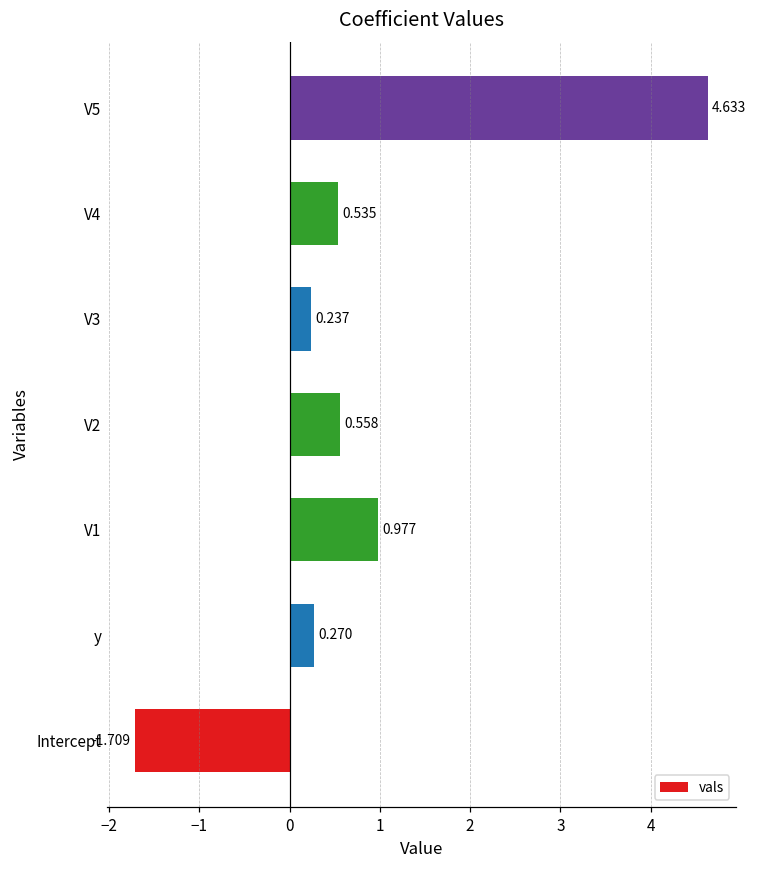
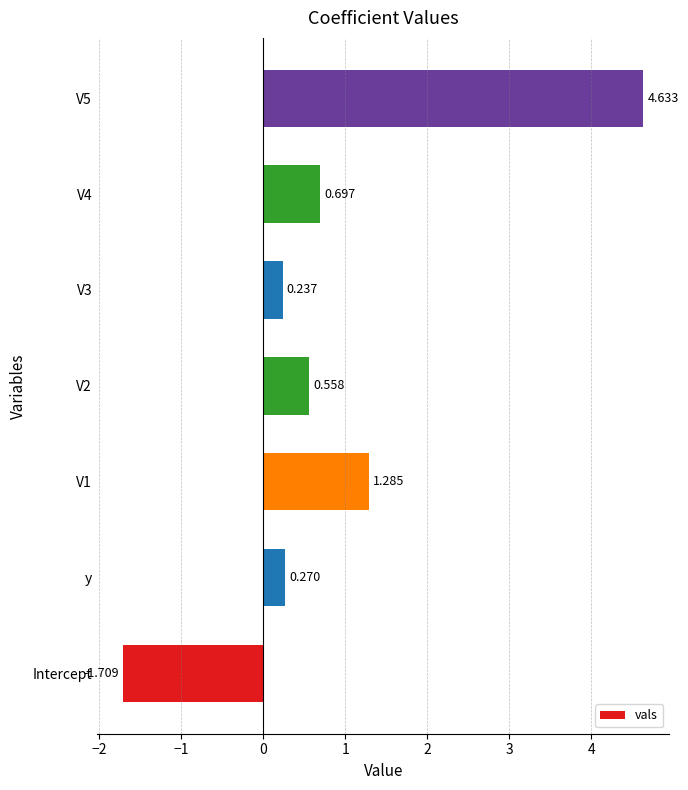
V4: 0.535 -> 0.697
V1: 0.977 -> 1.285
